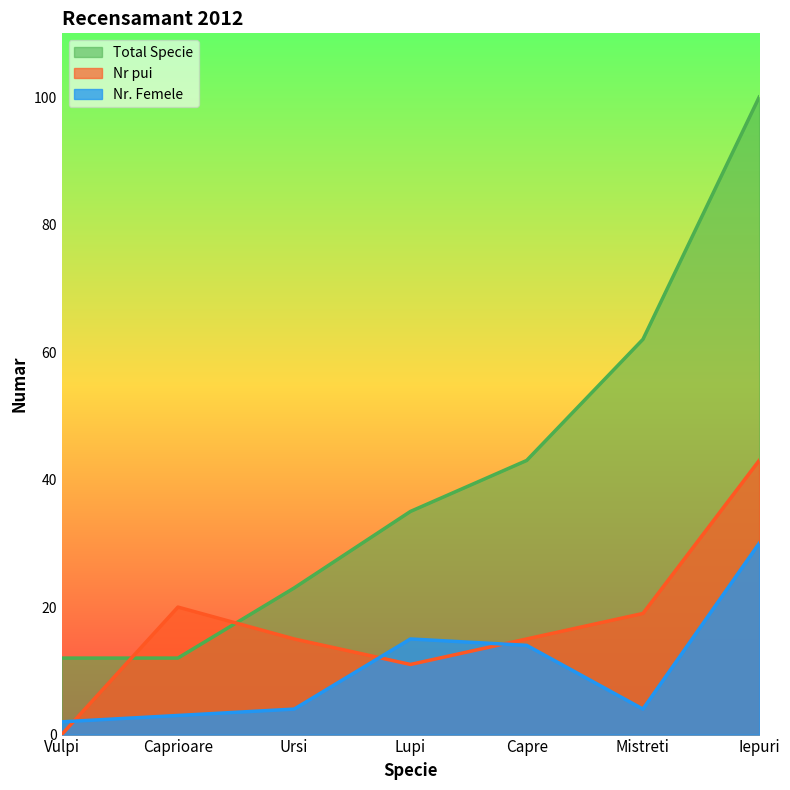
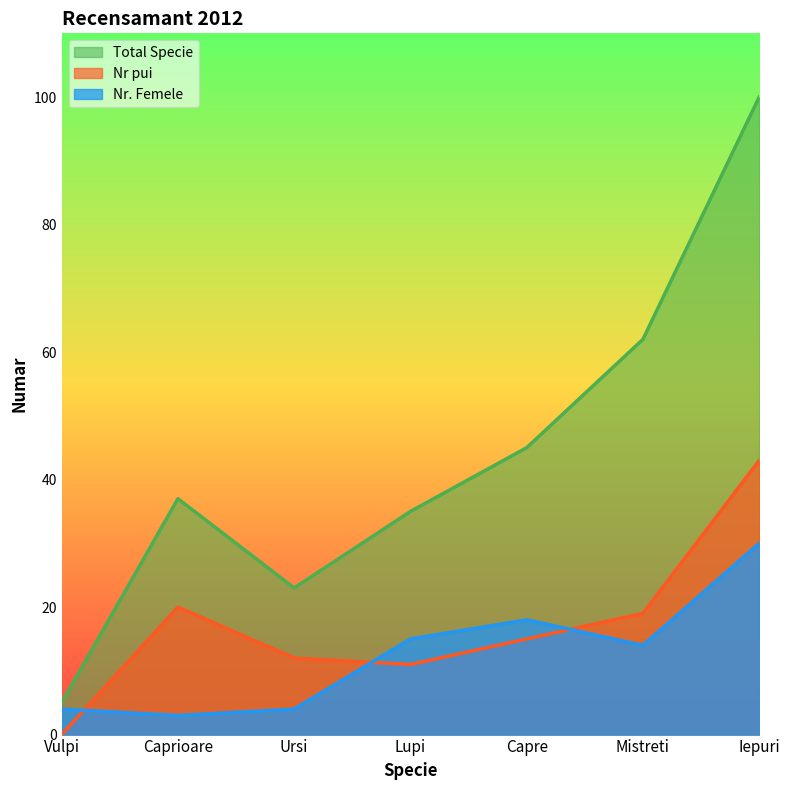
Total Specie, Vulpi: 12 -> 5
Nr. Femele, Vulpi: 2 -> 4
Total Specie, Caprioare: 12 -> 37
Nr pui, Ursi: 15 -> 12
Total Specie, Capre: 43 -> 45
Nr. Femele, Capre: 14 -> 18
Nr. Femele, Mistreti: 4 -> 14
